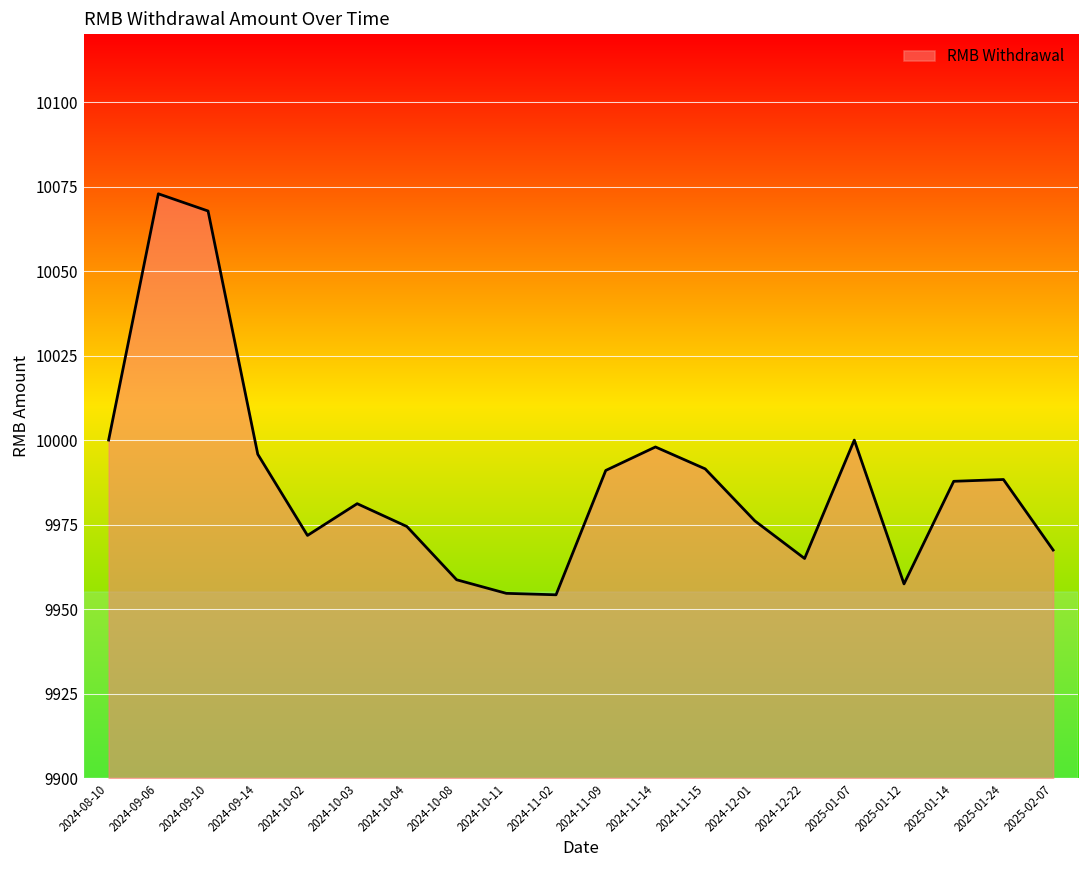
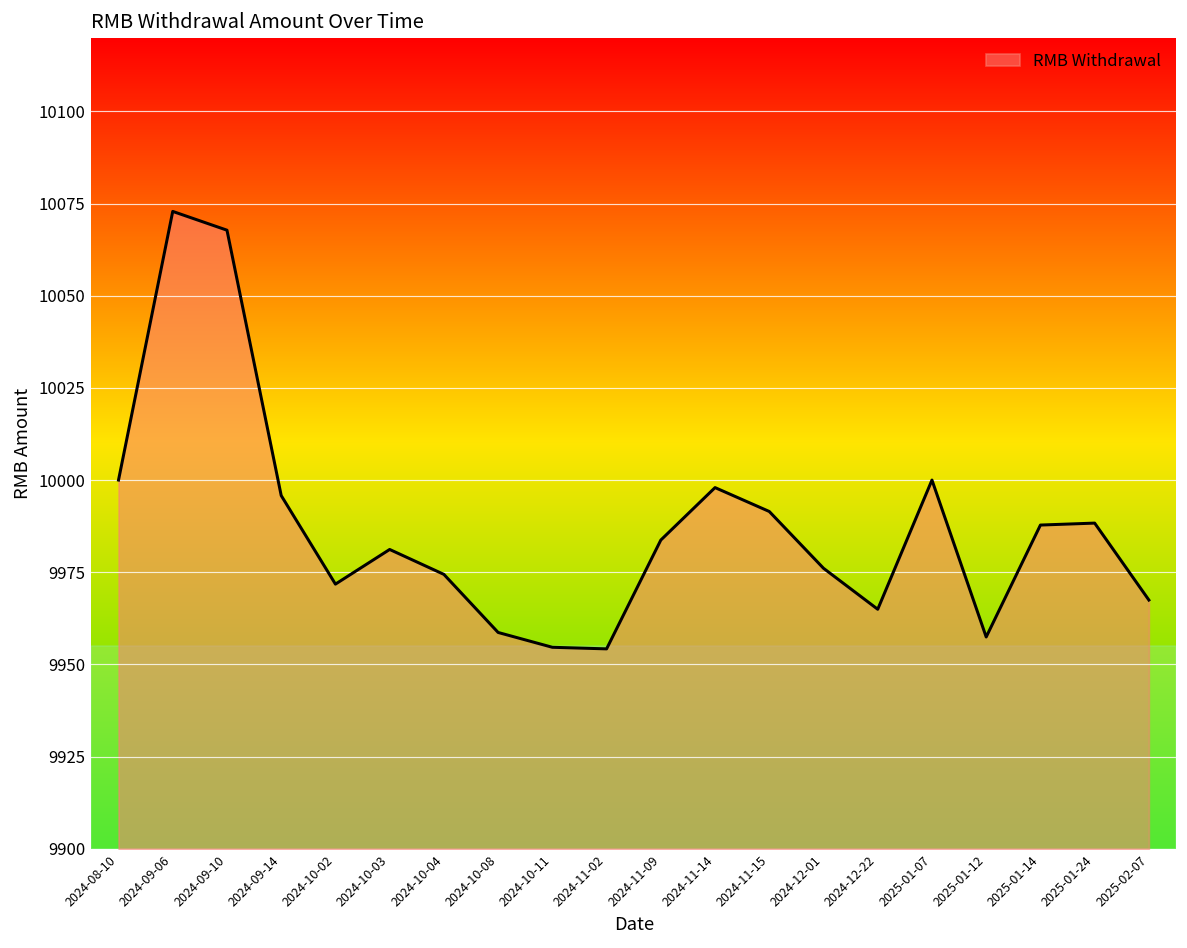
2024-11-09: 9991 -> 9984
